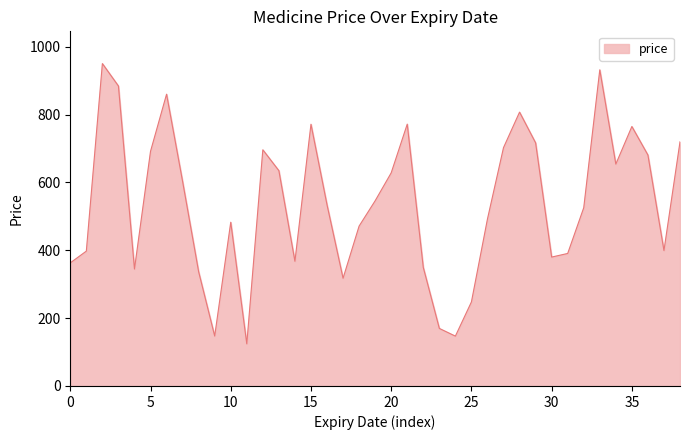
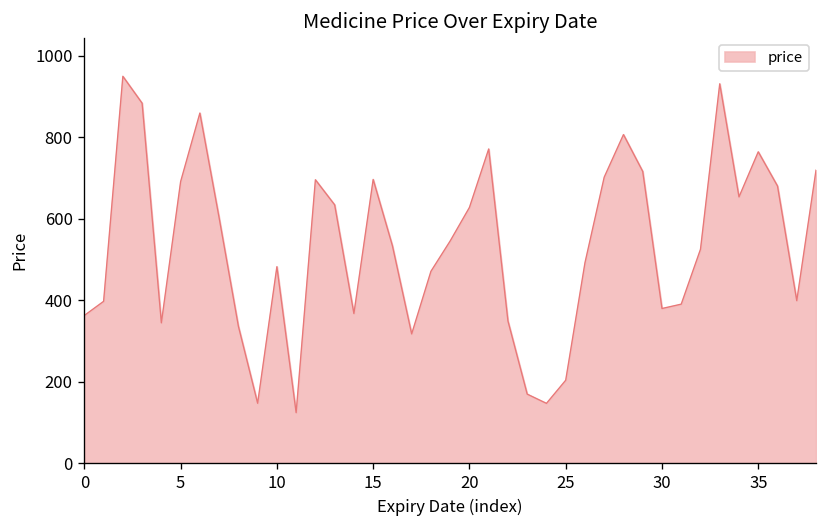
15: 770 -> 700
25: 250 -> 200
